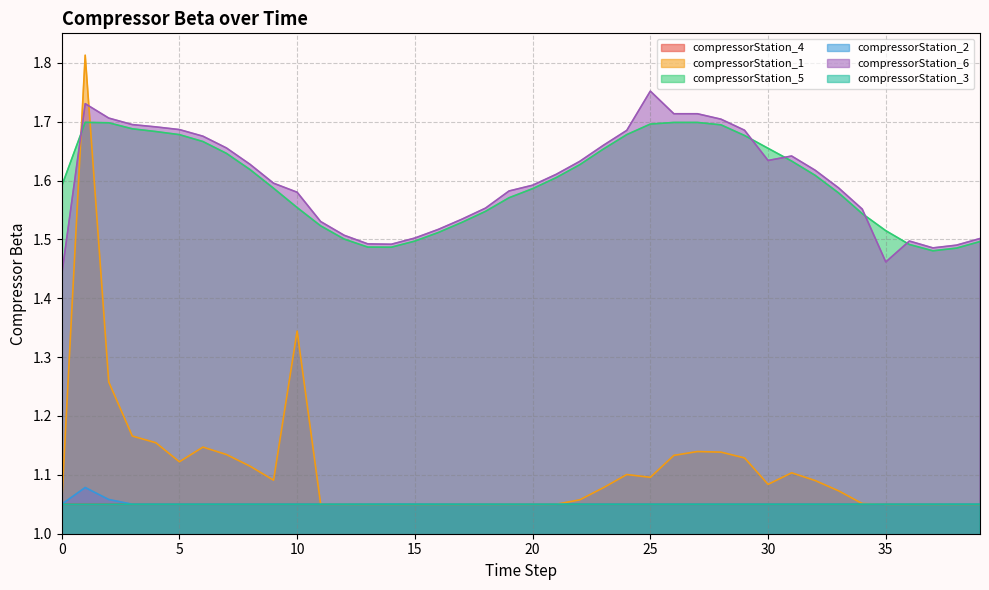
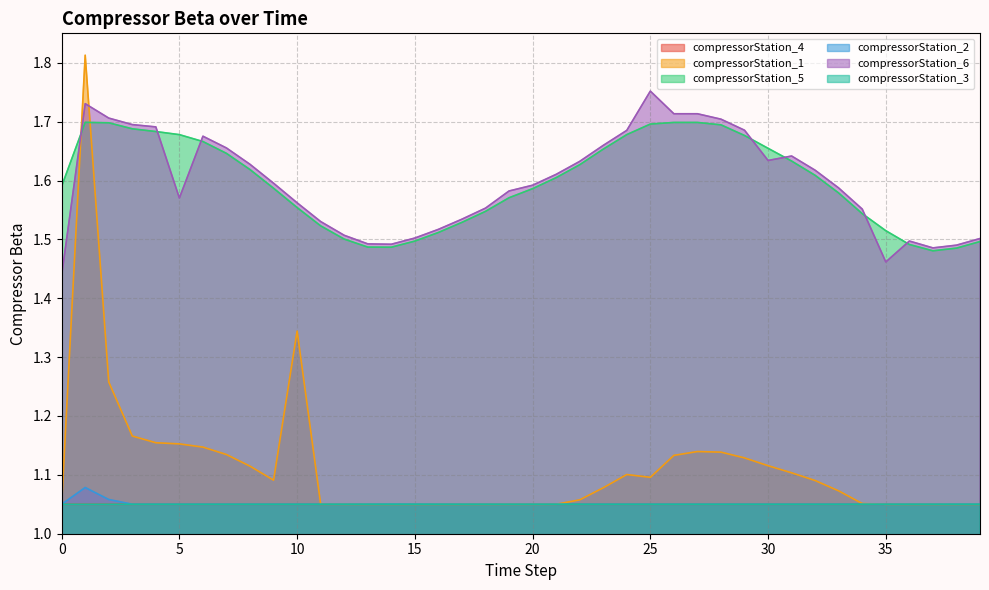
compressorStation_1, 5: 1.12 -> 1.15
compressorStation_6, 5: 1.69 -> 1.57
compressorStation_6, 10: 1.58 -> 1.56
compressorStation_1, 30: 1.08 -> 1.12
